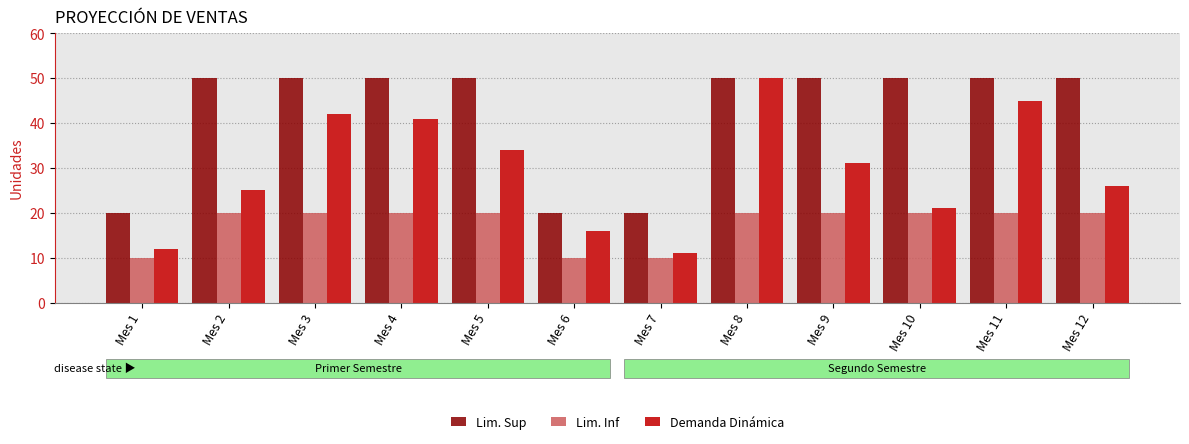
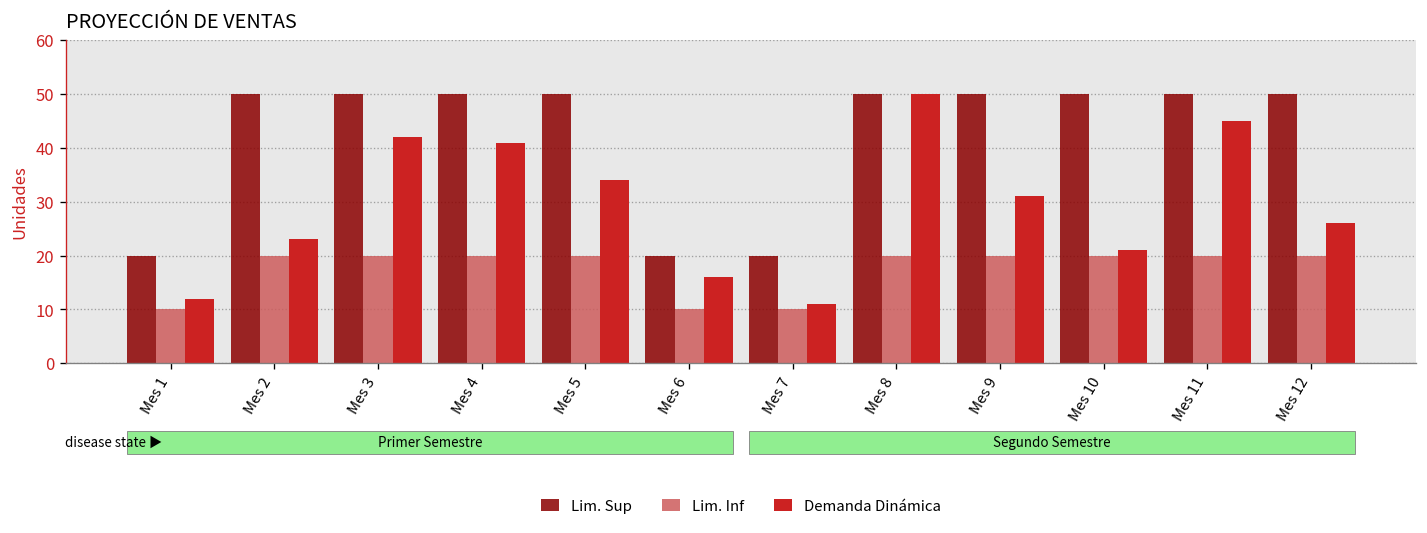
Demanda Dinámica, Mes 2: 25 -> 23
